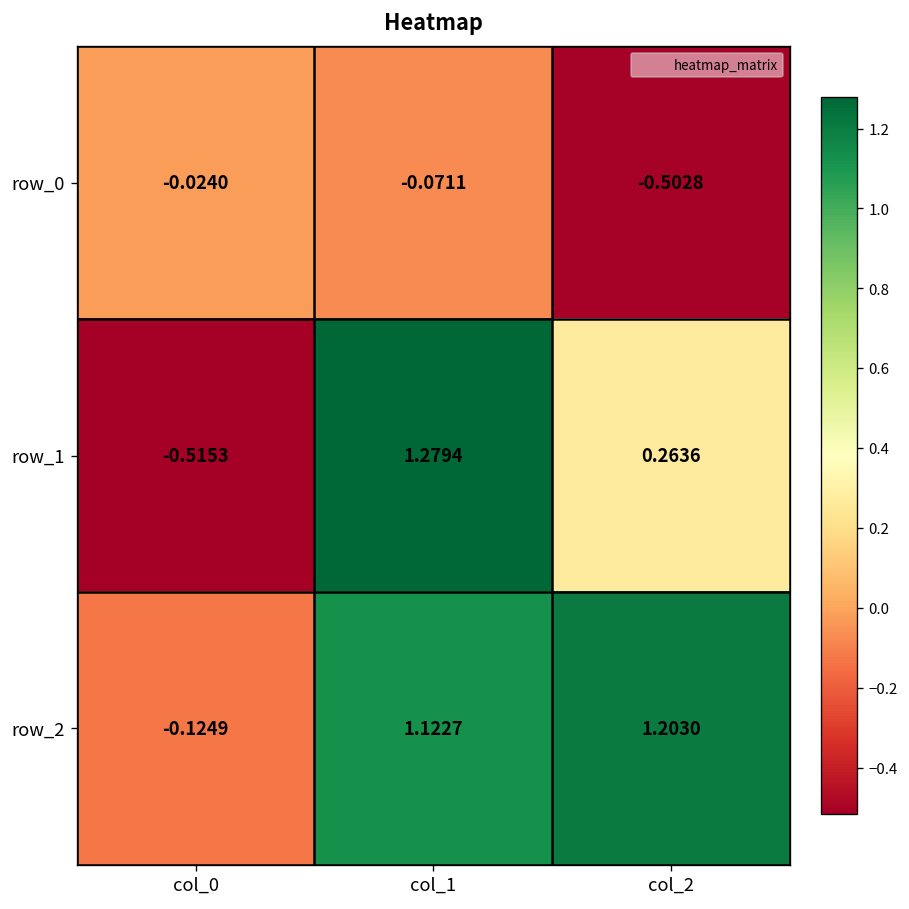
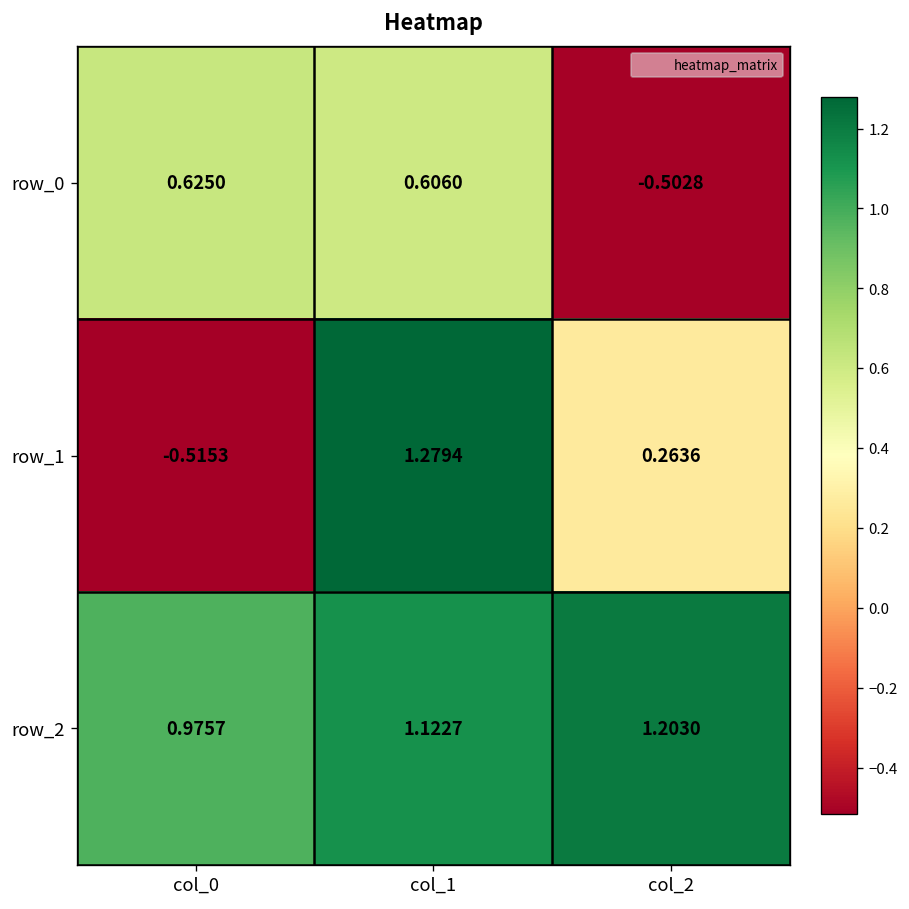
row_0, col_0: -0.0240 -> 0.6250
row_0, col_1: -0.0711 -> 0.6060
row_2, col_0: -0.1249 -> 0.9757
